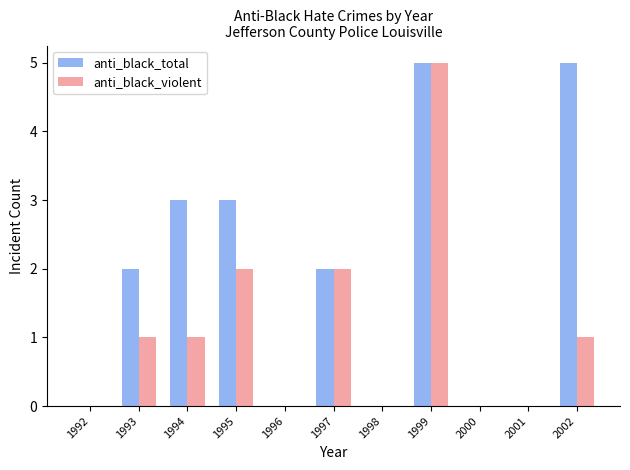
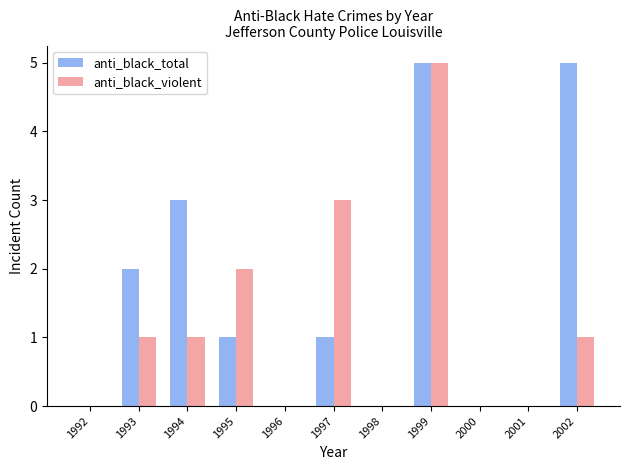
anti_black_total, 1995: 3 -> 1
anti_black_total, 1997: 2 -> 1
anti_black_violent, 1997: 2 -> 3
